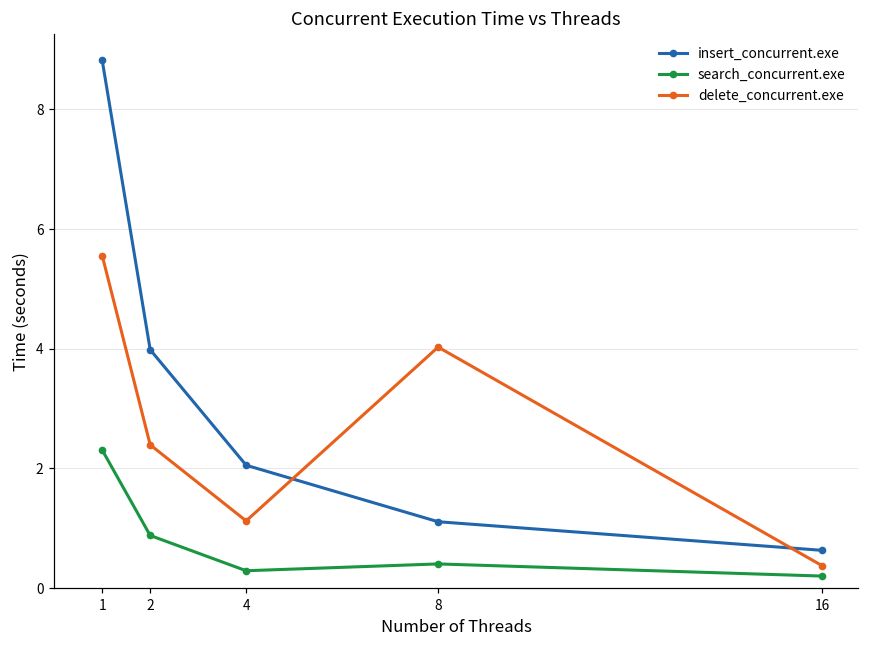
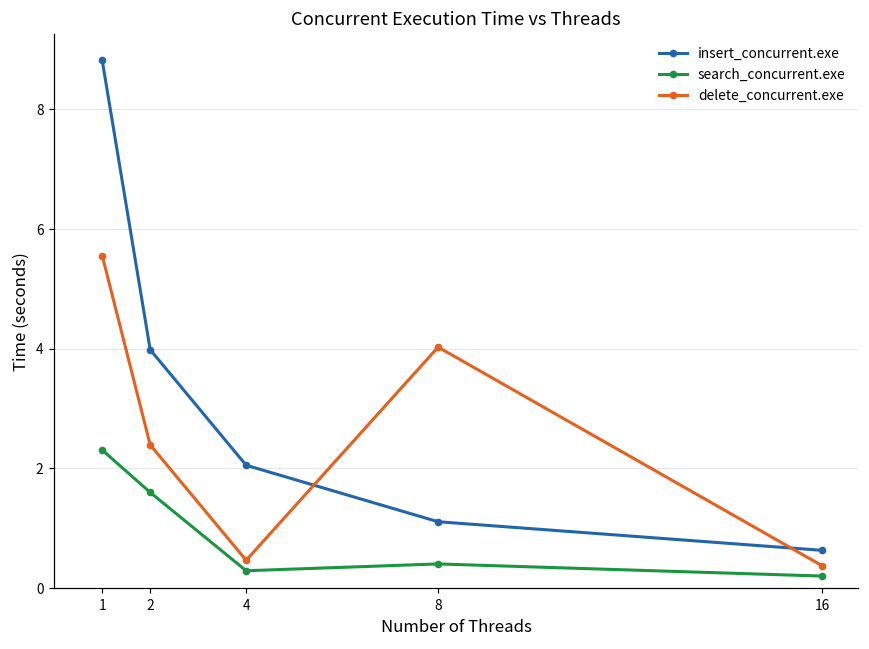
search_concurrent.exe, 2: 0.9 -> 1.6
delete_concurrent.exe, 4: 1.1 -> 0.5
